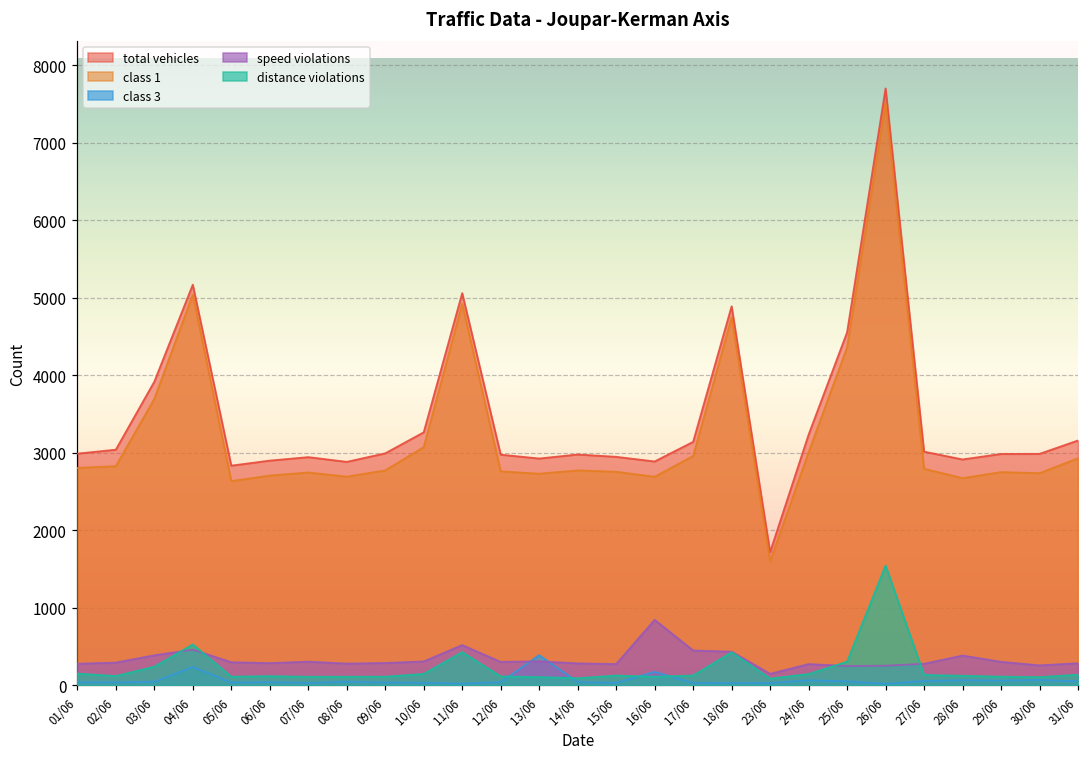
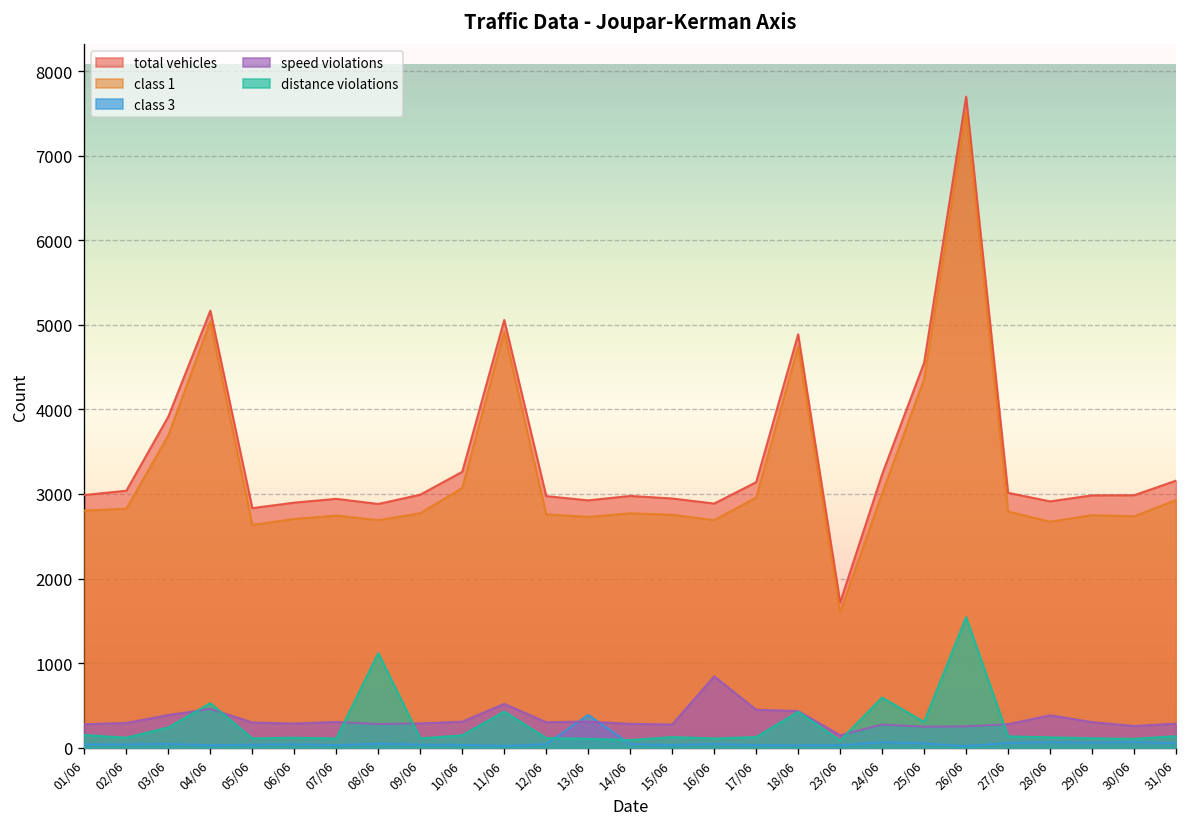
class 3, 04/06: 200 -> 0
distance violations, 08/06: 100 -> 1100
class 3, 16/06: 200 -> 0
distance violations, 24/06: 100 -> 600
